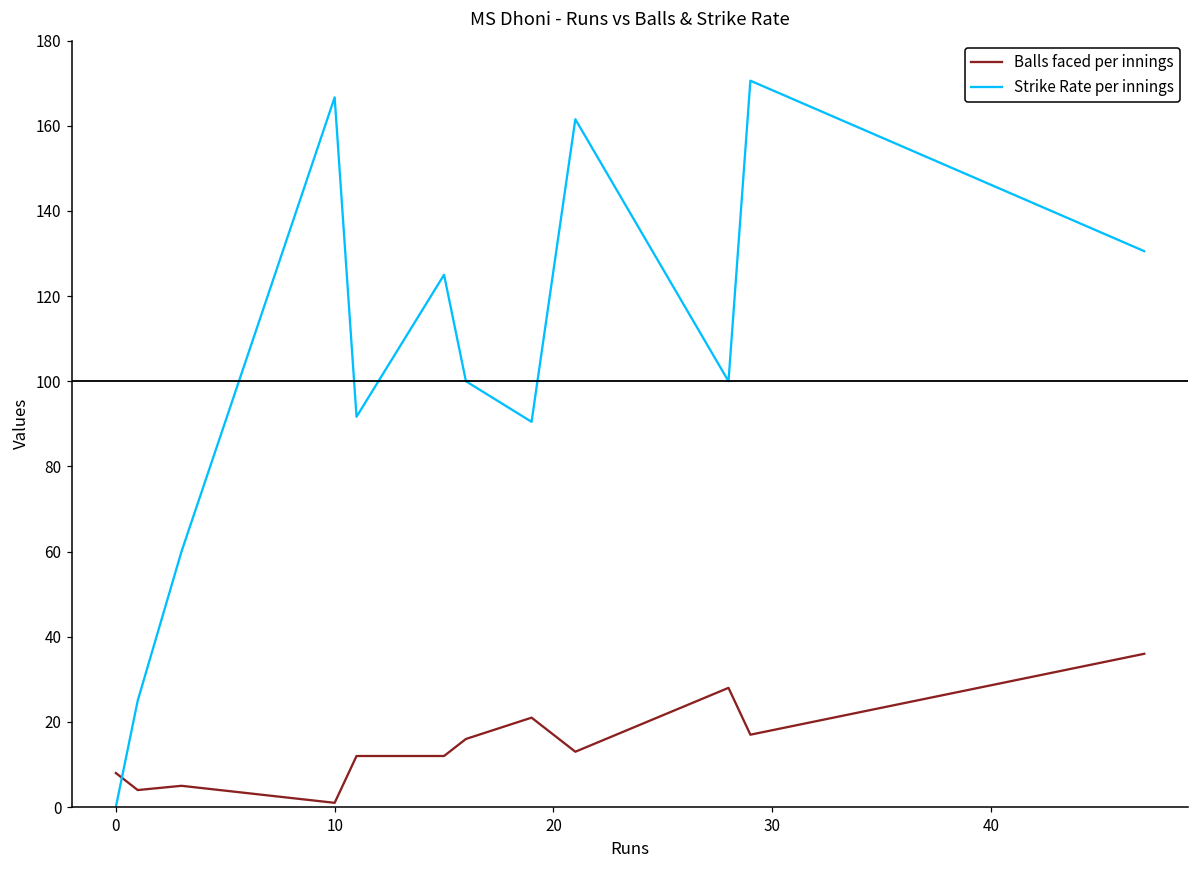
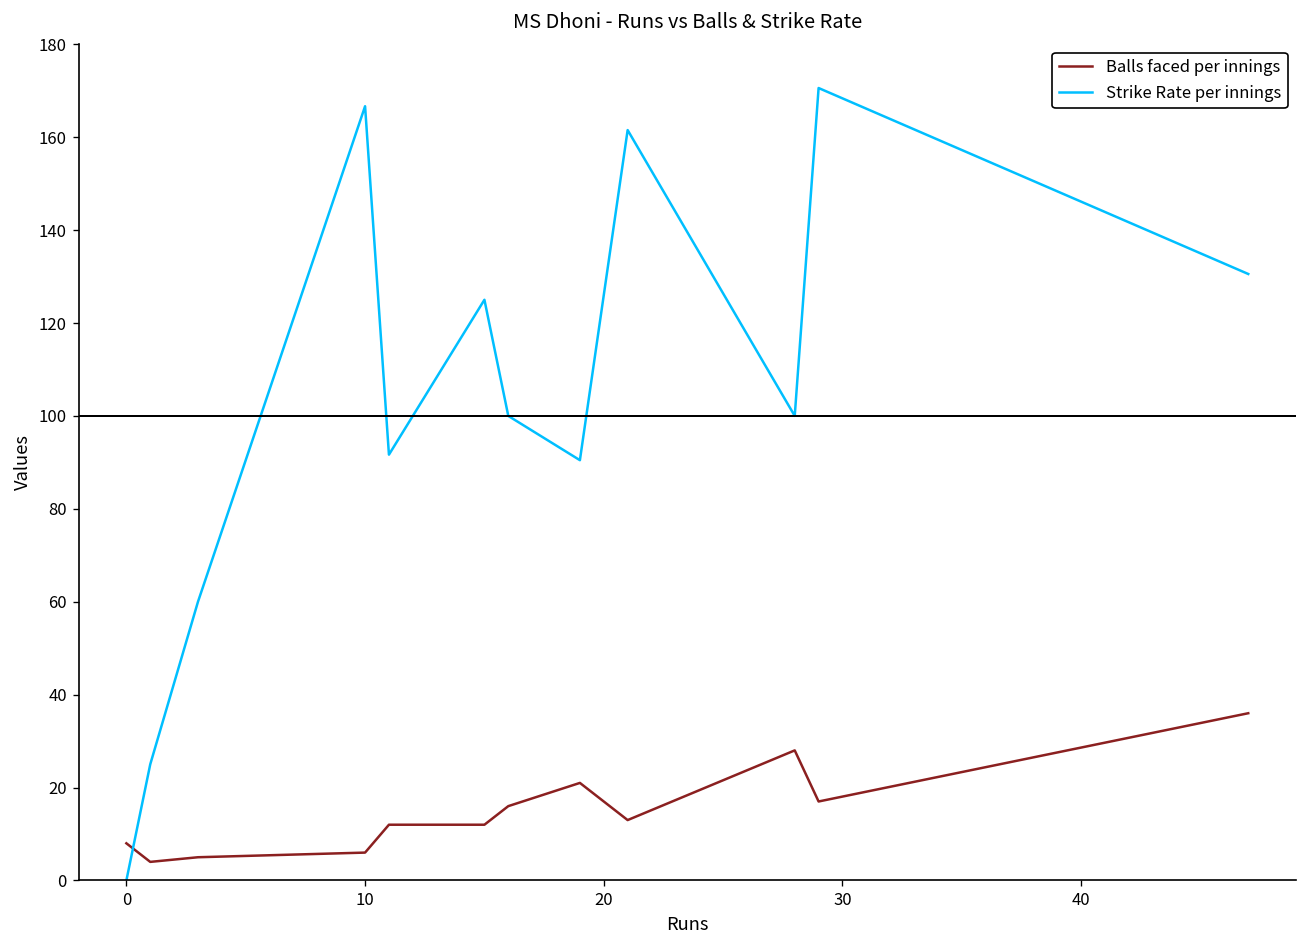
Balls faced per innings, 10: 1 -> 6
